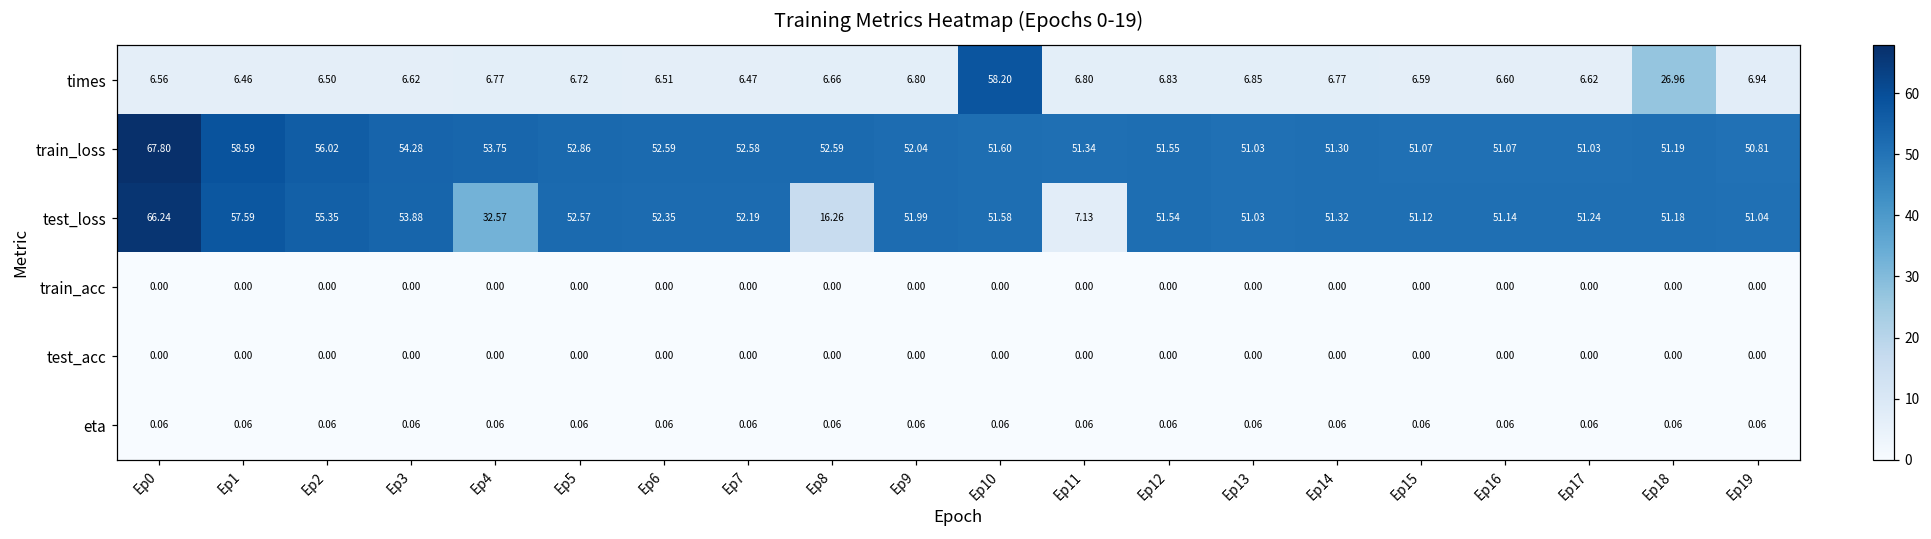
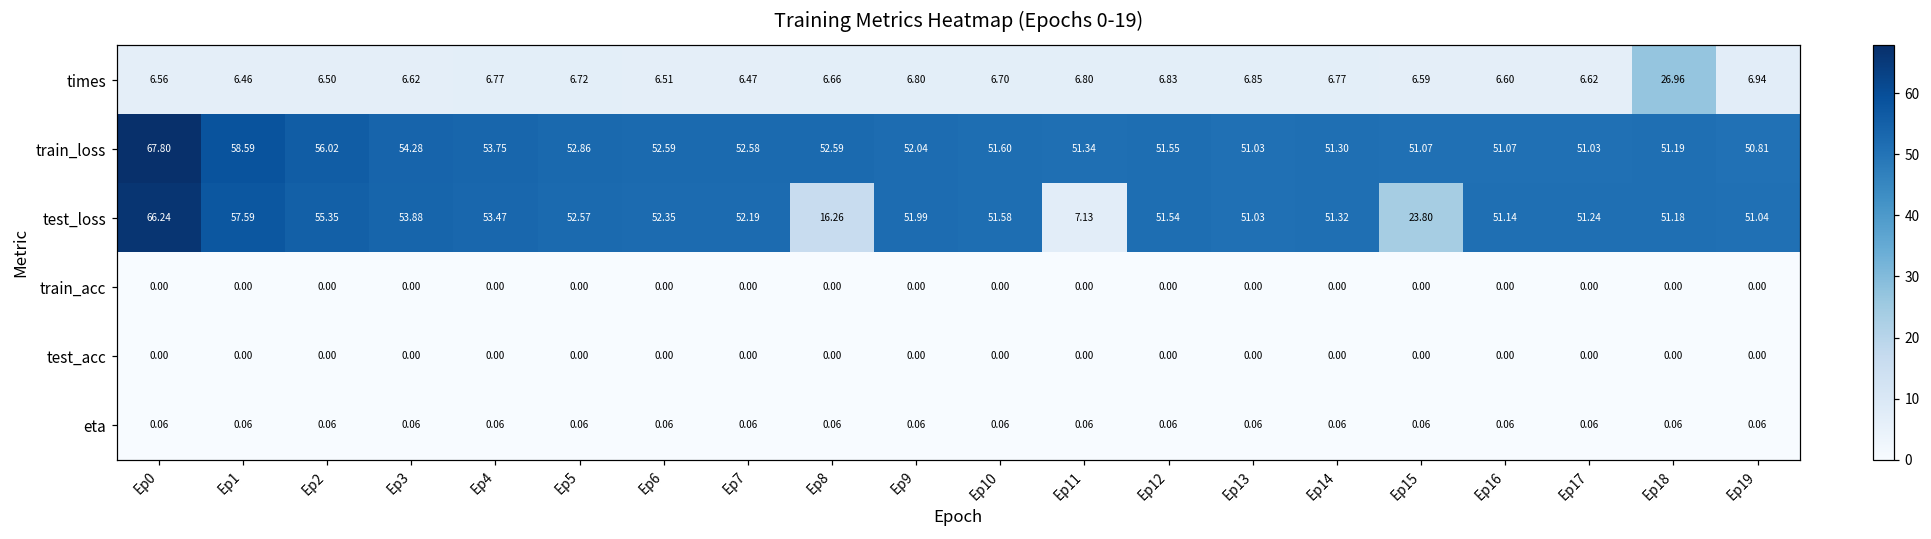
times, Ep10: 58.20 -> 6.70
test_loss, Ep4: 32.57 -> 53.47
test_loss, Ep15: 51.12 -> 23.80
